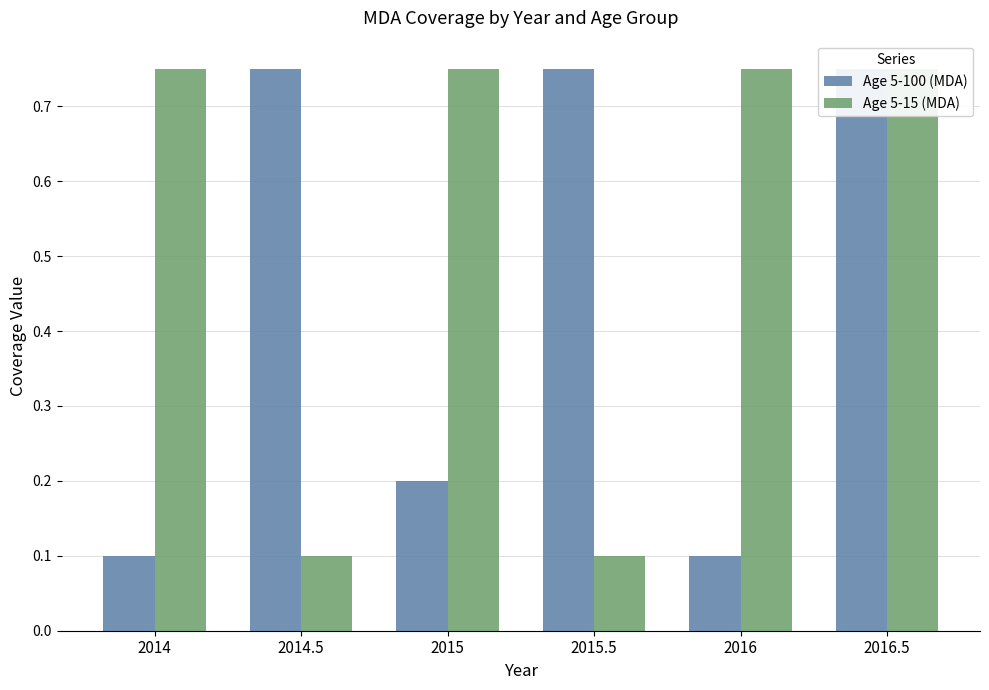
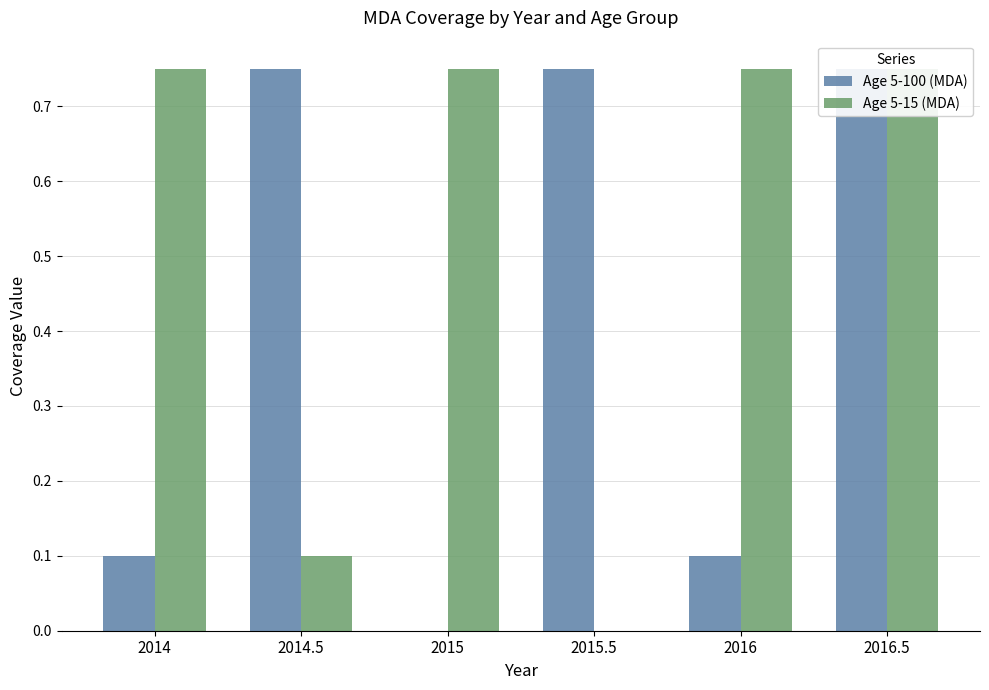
Age 5-100 (MDA), 2015: 0.2 -> 0.0
Age 5-15 (MDA), 2015.5: 0.1 -> 0.0
